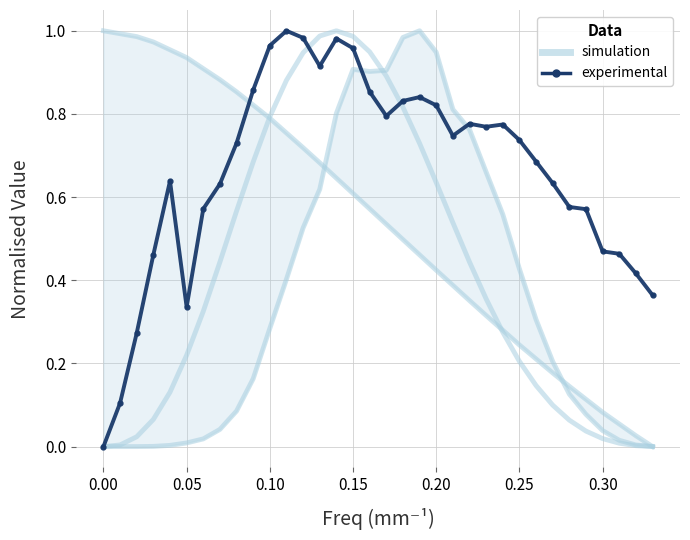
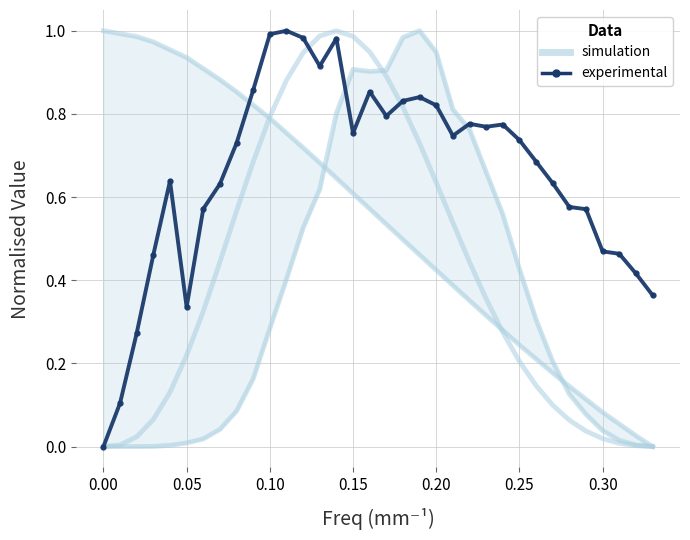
experimental, 0.10: 0.96 -> 0.99
experimental, 0.15: 0.96 -> 0.75
